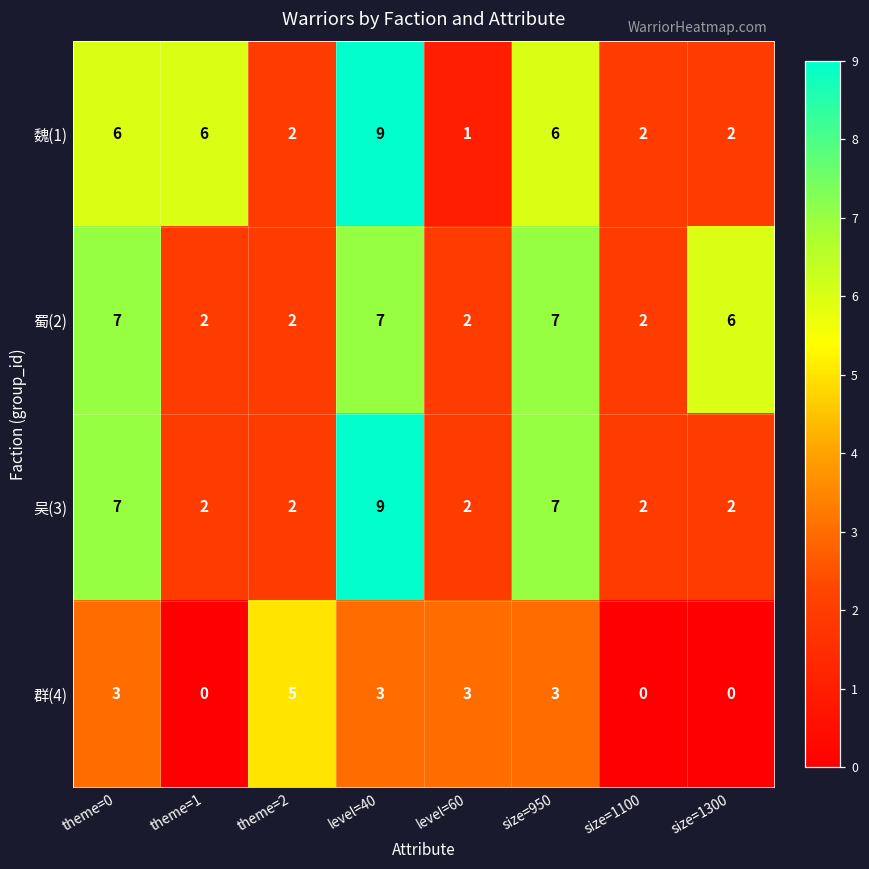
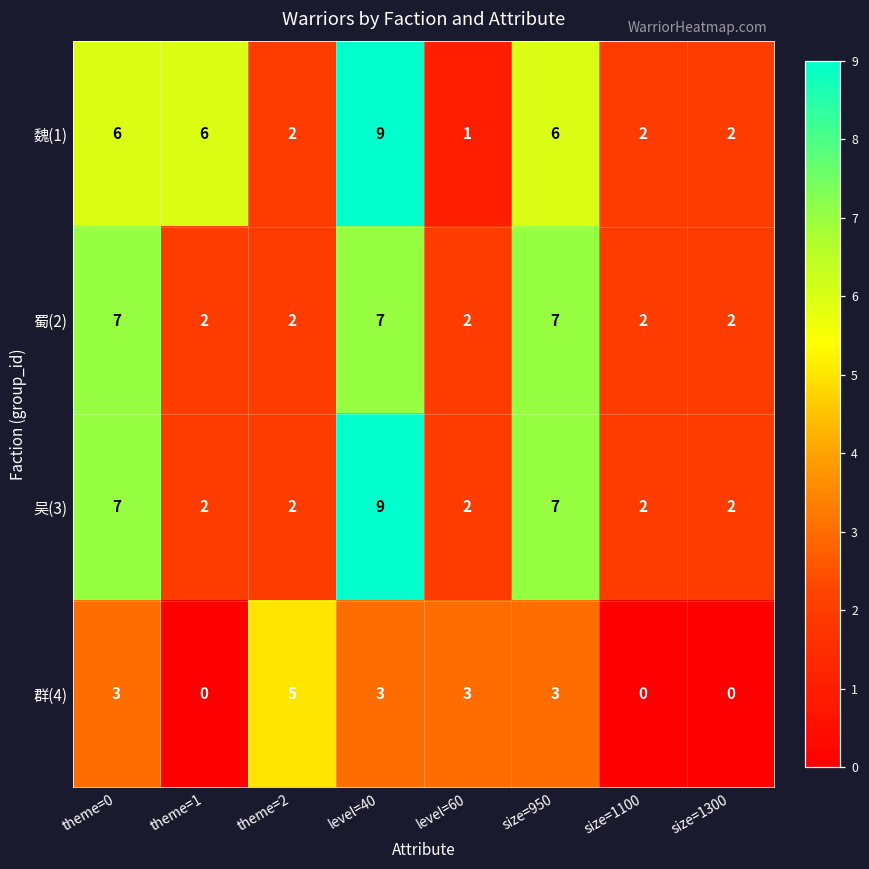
蜀(2), size=1300: 6 -> 2
